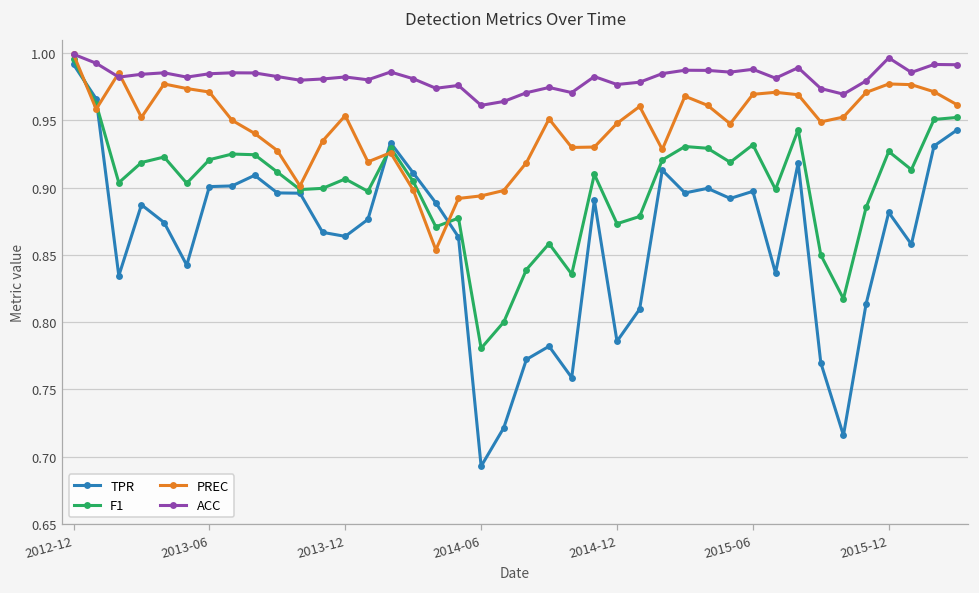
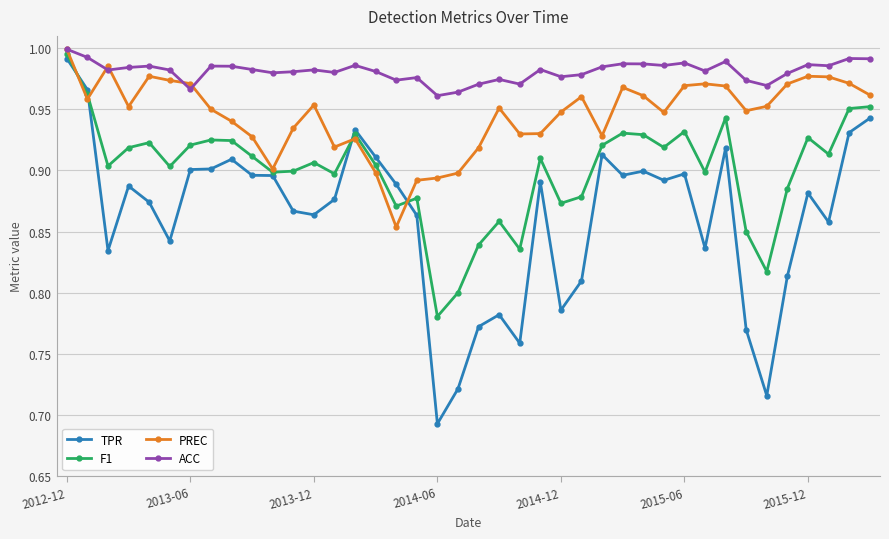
ACC, 2013-06: 0.985 -> 0.966
ACC, 2015-12: 0.996 -> 0.987
